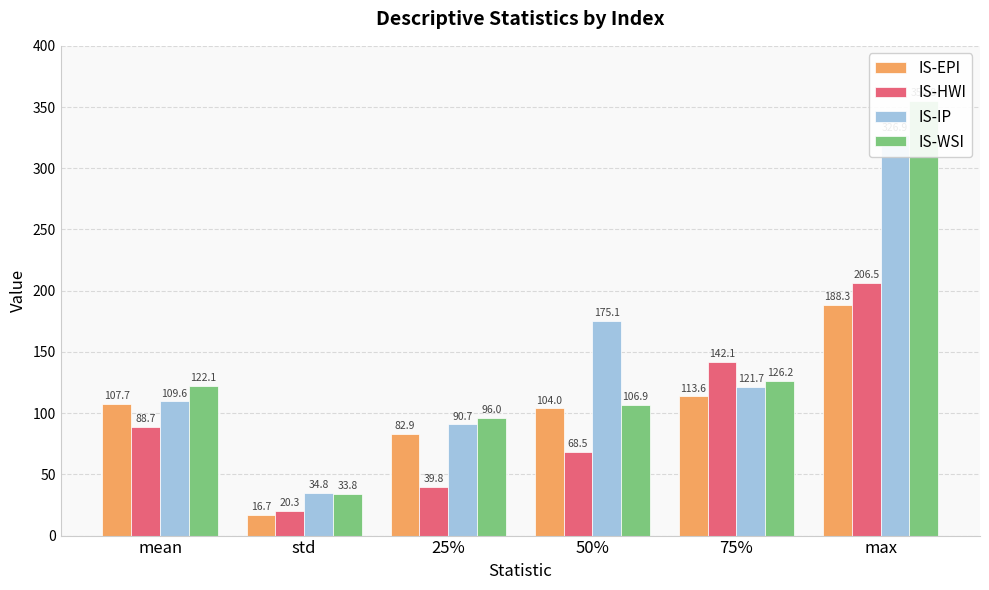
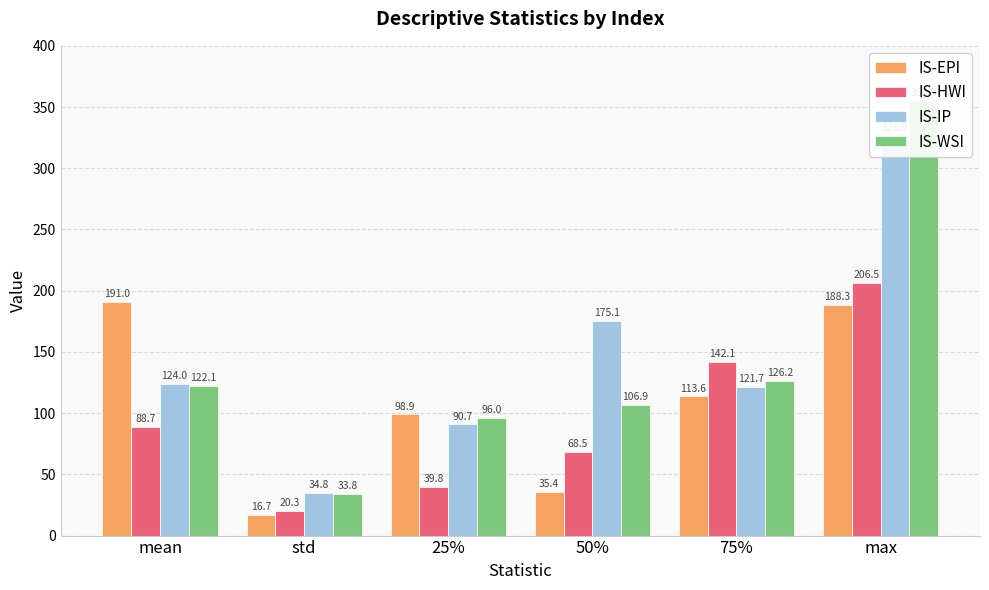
IS-EPI, mean: 107.7 -> 191.0
IS-IP, mean: 109.6 -> 124.0
IS-EPI, 25%: 82.9 -> 98.9
IS-EPI, 50%: 104.0 -> 35.4
